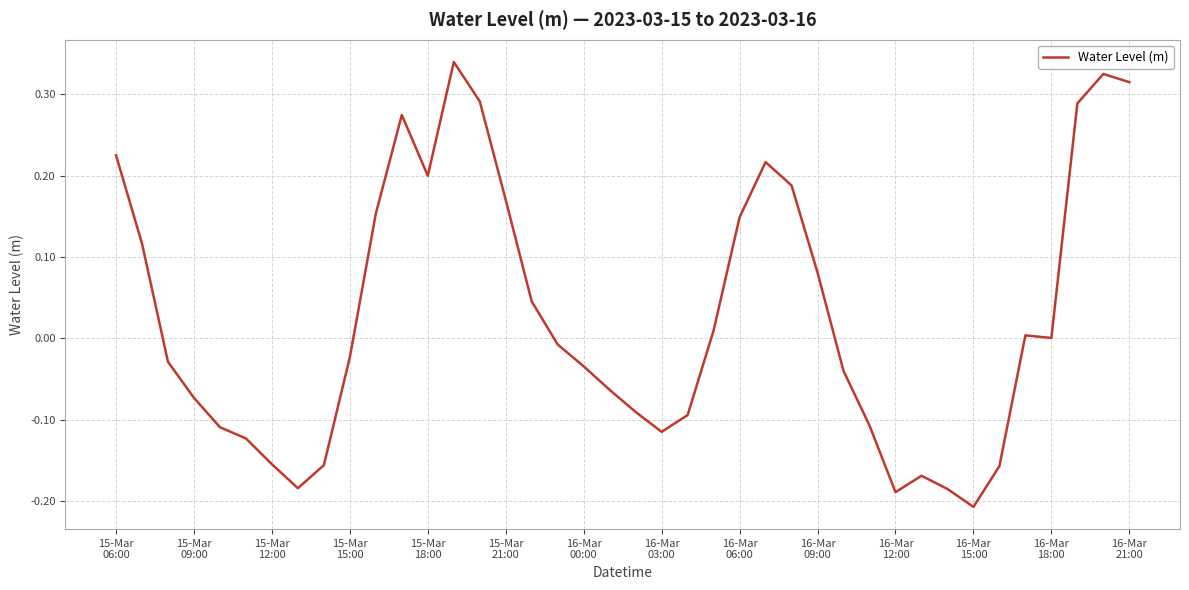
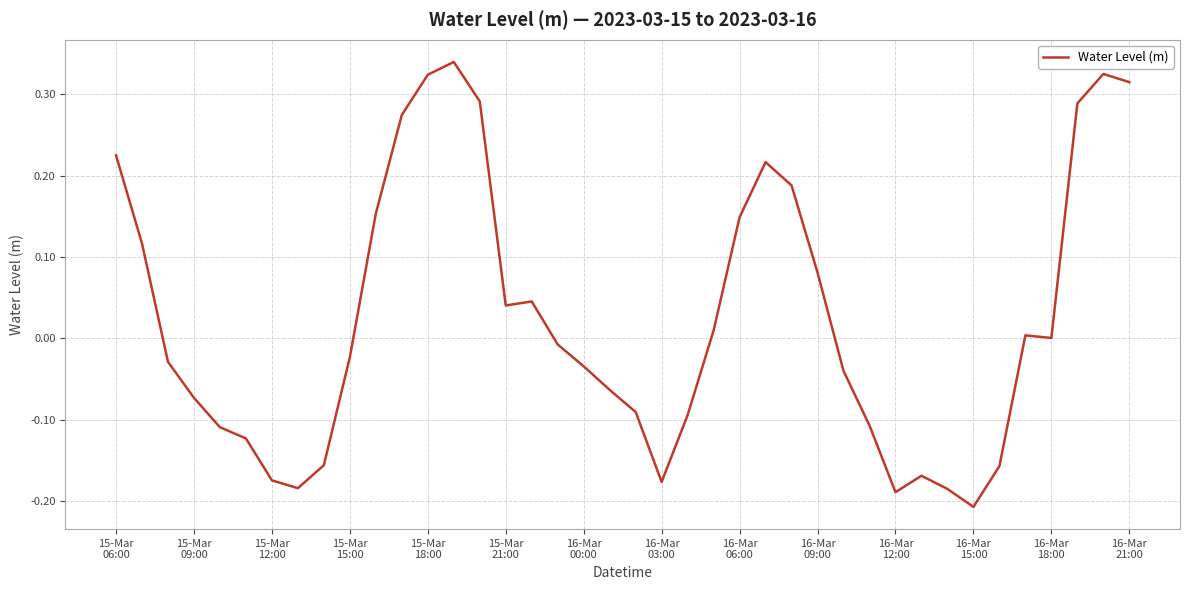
15-Mar 12:00: -0.15 -> -0.17
15-Mar 18:00: 0.20 -> 0.32
15-Mar 21:00: 0.17 -> 0.04
16-Mar 03:00: -0.12 -> -0.18
